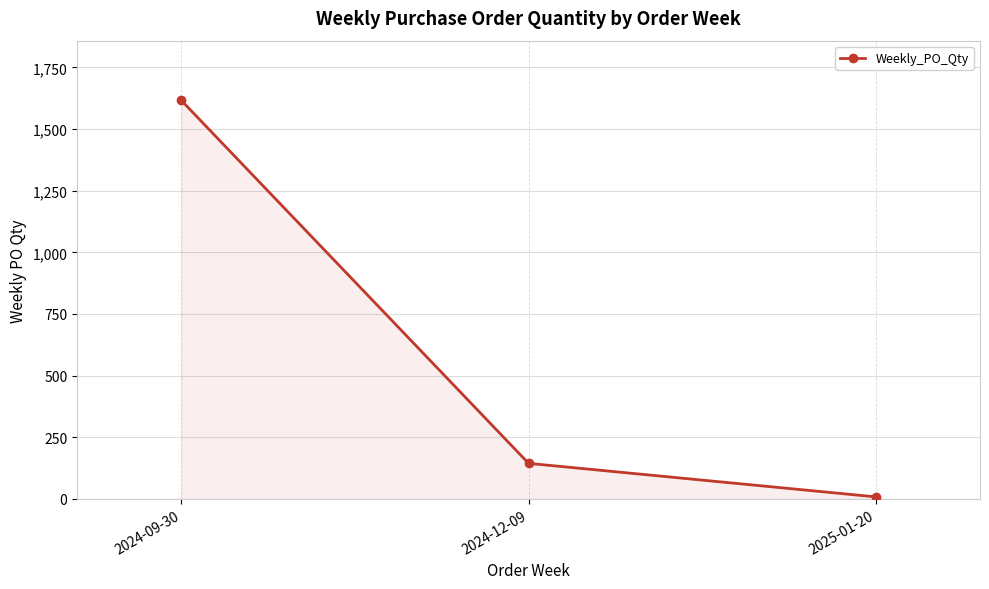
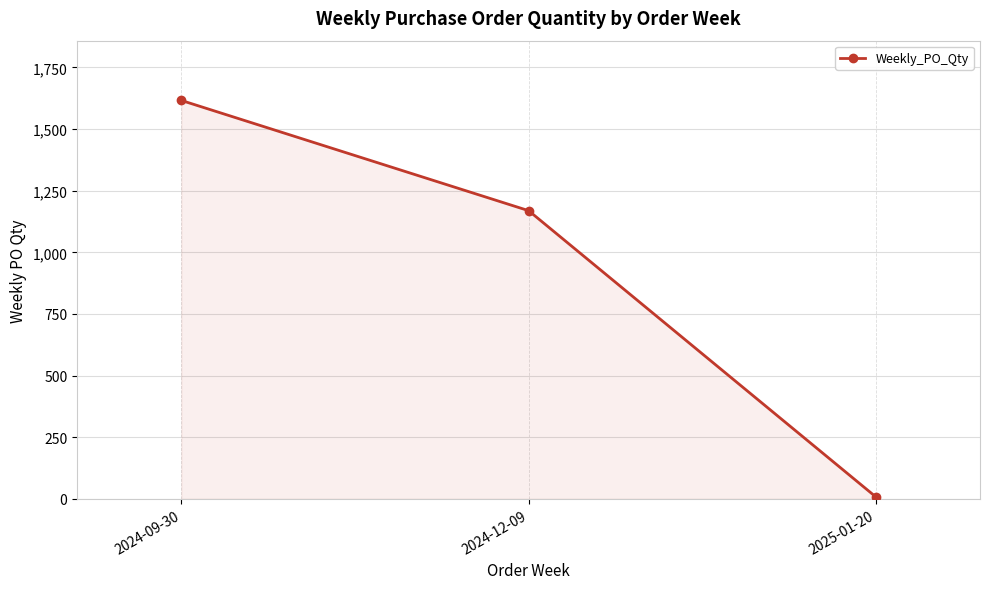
2024-12-09: 140 -> 1,170
